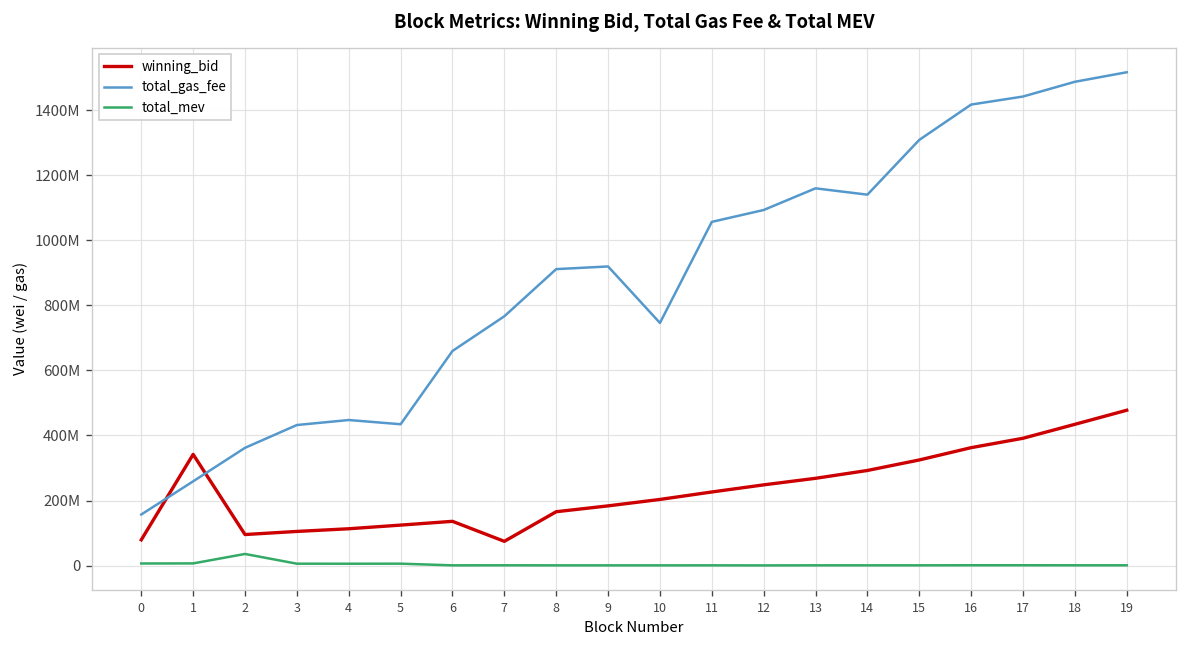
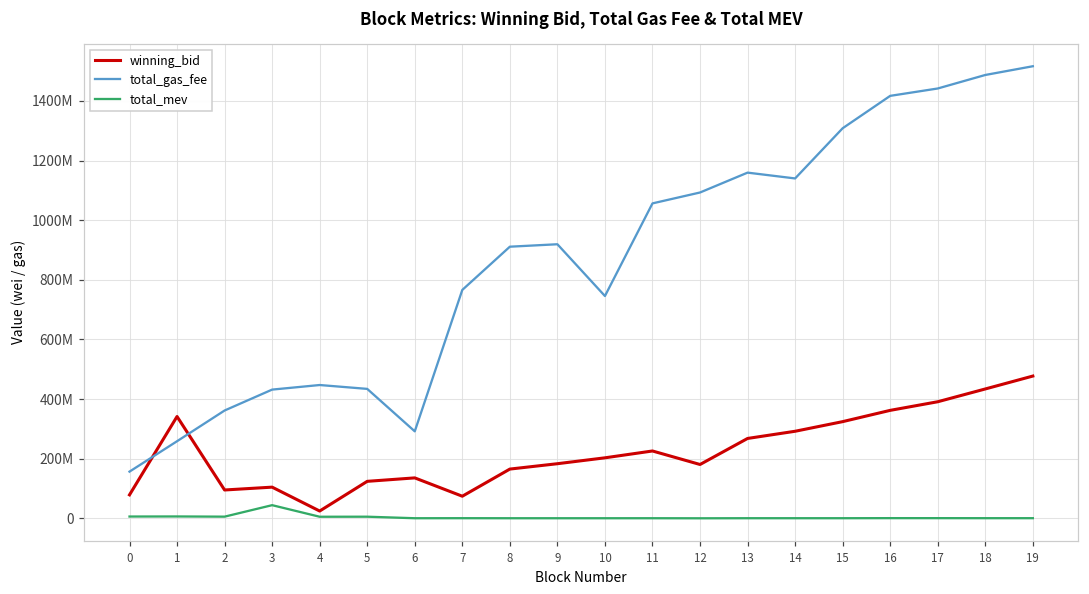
total_mev, 2: 40000000 -> 10000000
total_mev, 3: 10000000 -> 40000000
winning_bid, 4: 110000000 -> 20000000
total_gas_fee, 6: 660000000 -> 290000000
winning_bid, 12: 250000000 -> 180000000
